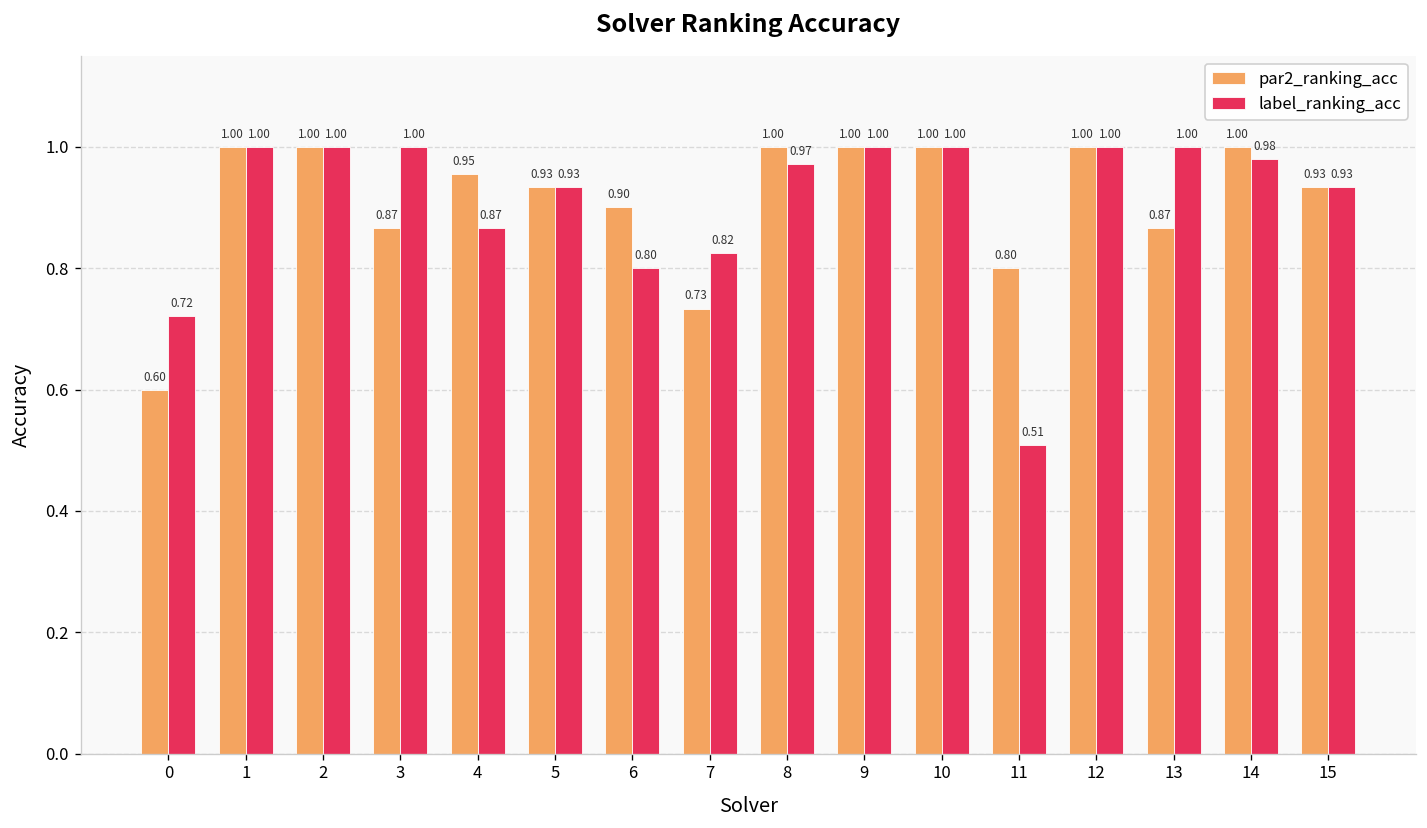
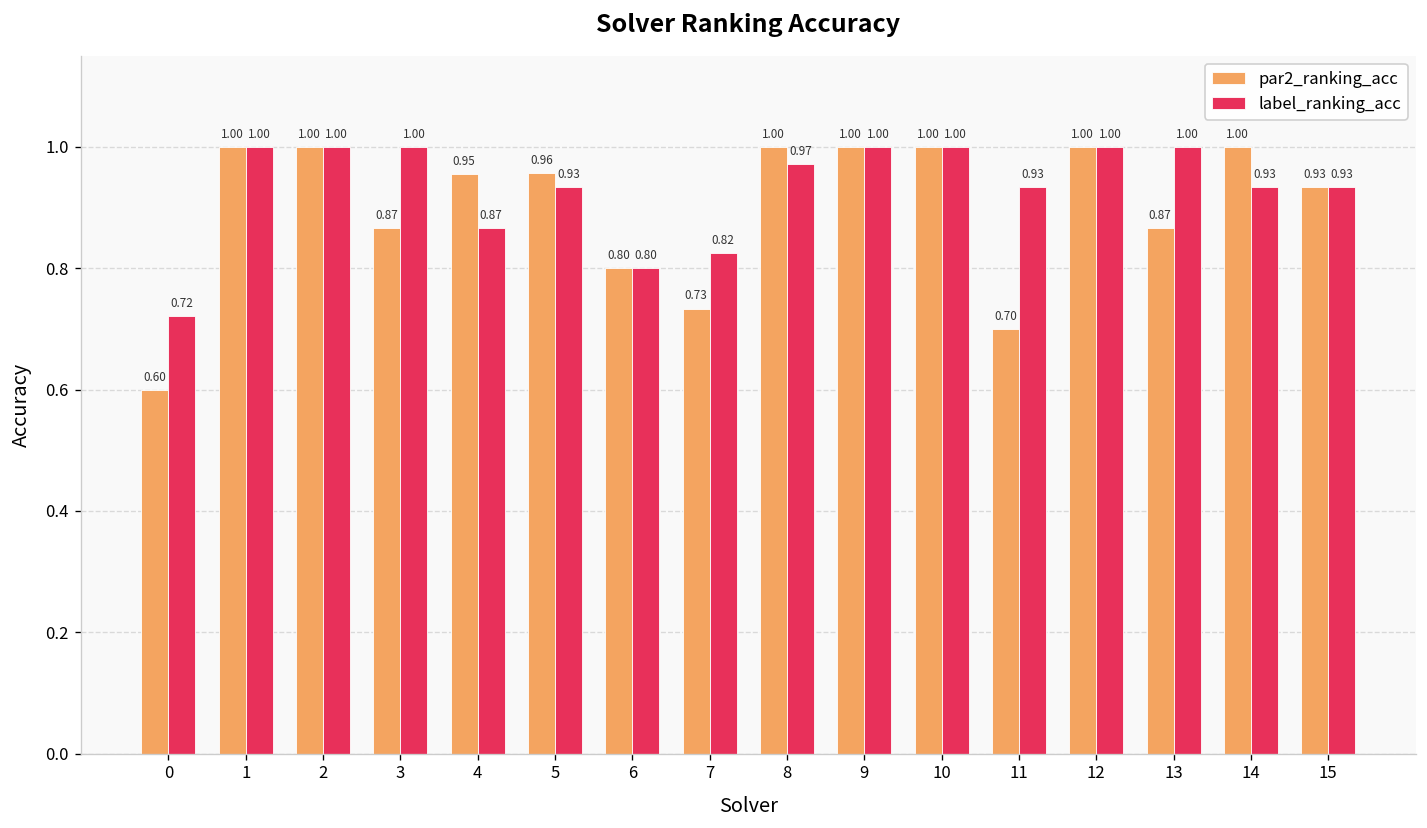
par2_ranking_acc, 5: 0.93 -> 0.96
par2_ranking_acc, 6: 0.90 -> 0.80
par2_ranking_acc, 11: 0.80 -> 0.70
label_ranking_acc, 11: 0.51 -> 0.93
label_ranking_acc, 14: 0.98 -> 0.93
